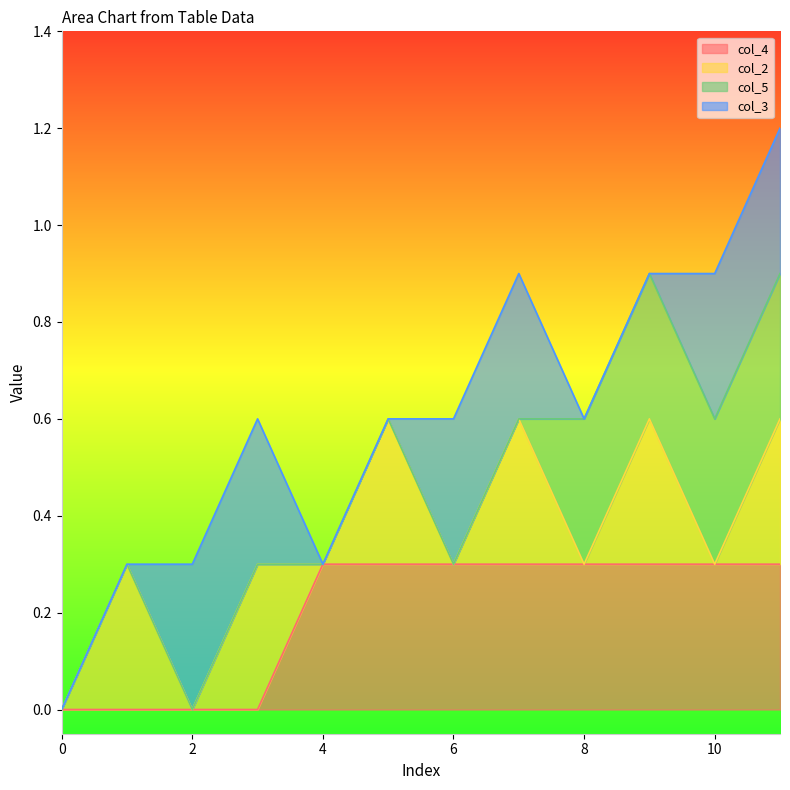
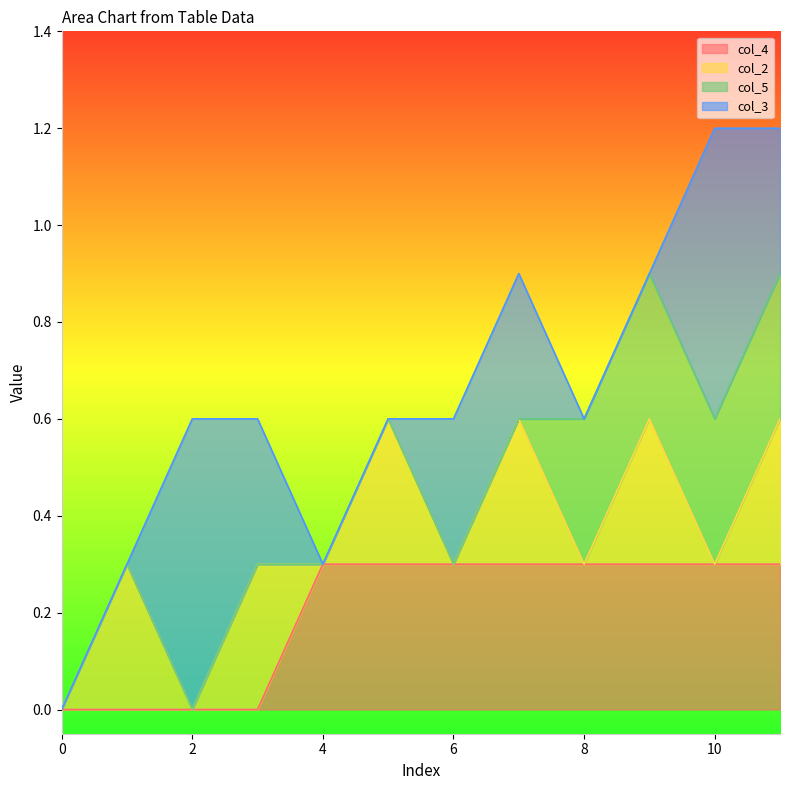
col_3, 2: 0.30 -> 0.60
col_3, 10: 0.30 -> 0.60
